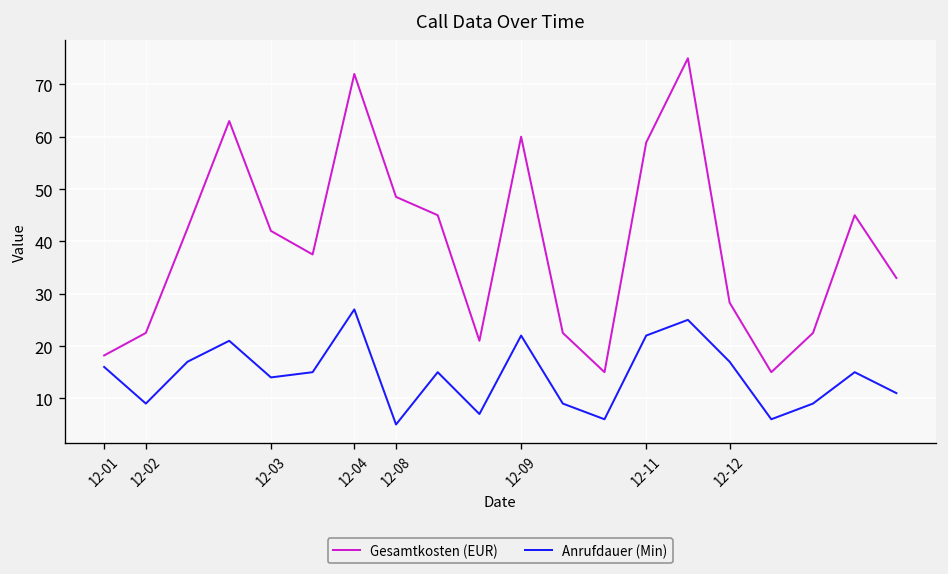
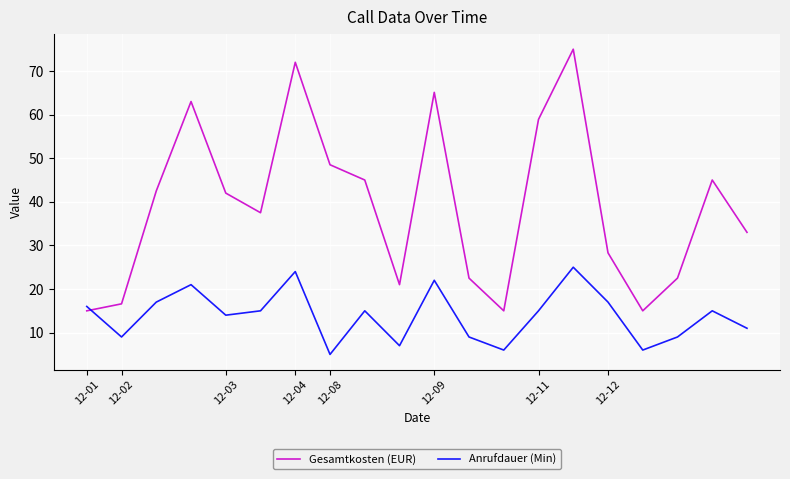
Gesamtkosten (EUR), 12-01: 18 -> 15
Gesamtkosten (EUR), 12-02: 23 -> 17
Anrufdauer (Min), 12-04: 27 -> 24
Gesamtkosten (EUR), 12-09: 60 -> 65
Anrufdauer (Min), 12-11: 22 -> 15
